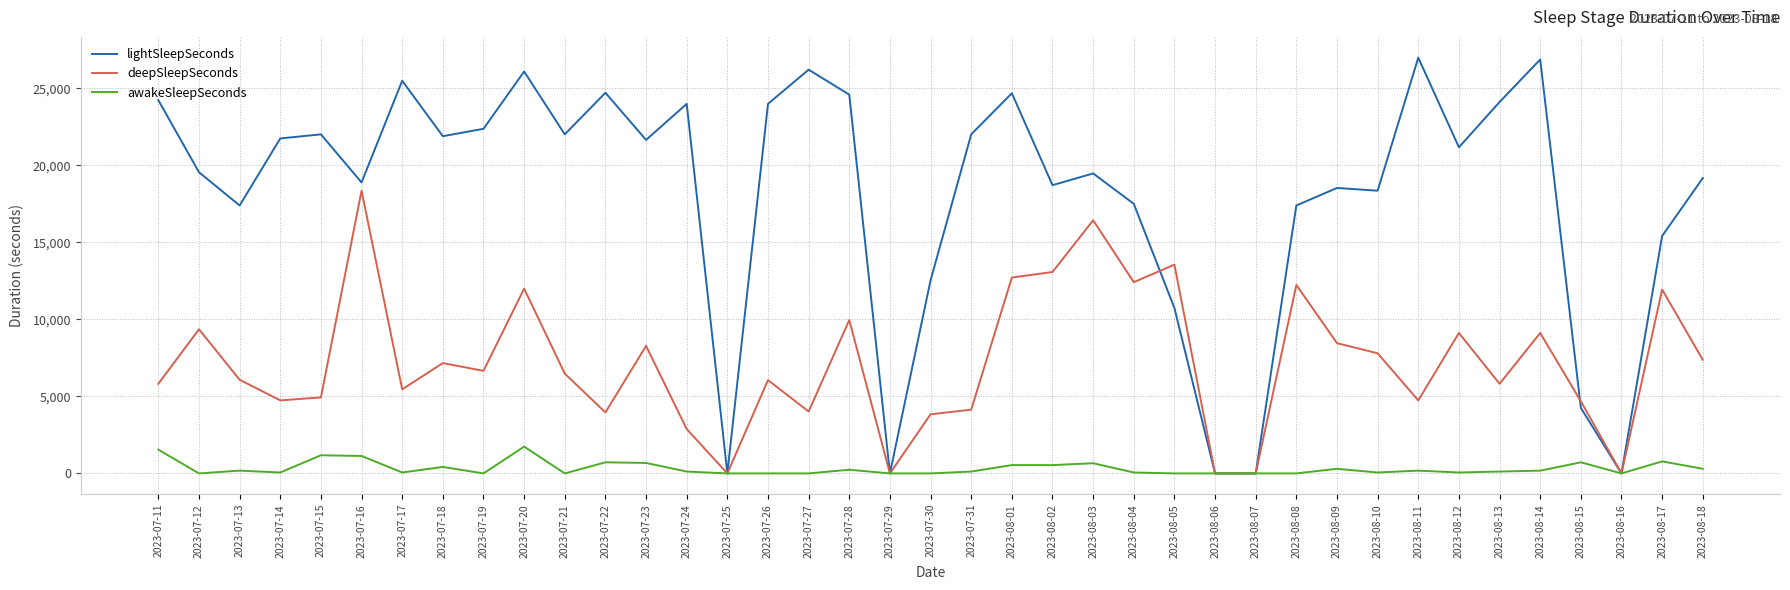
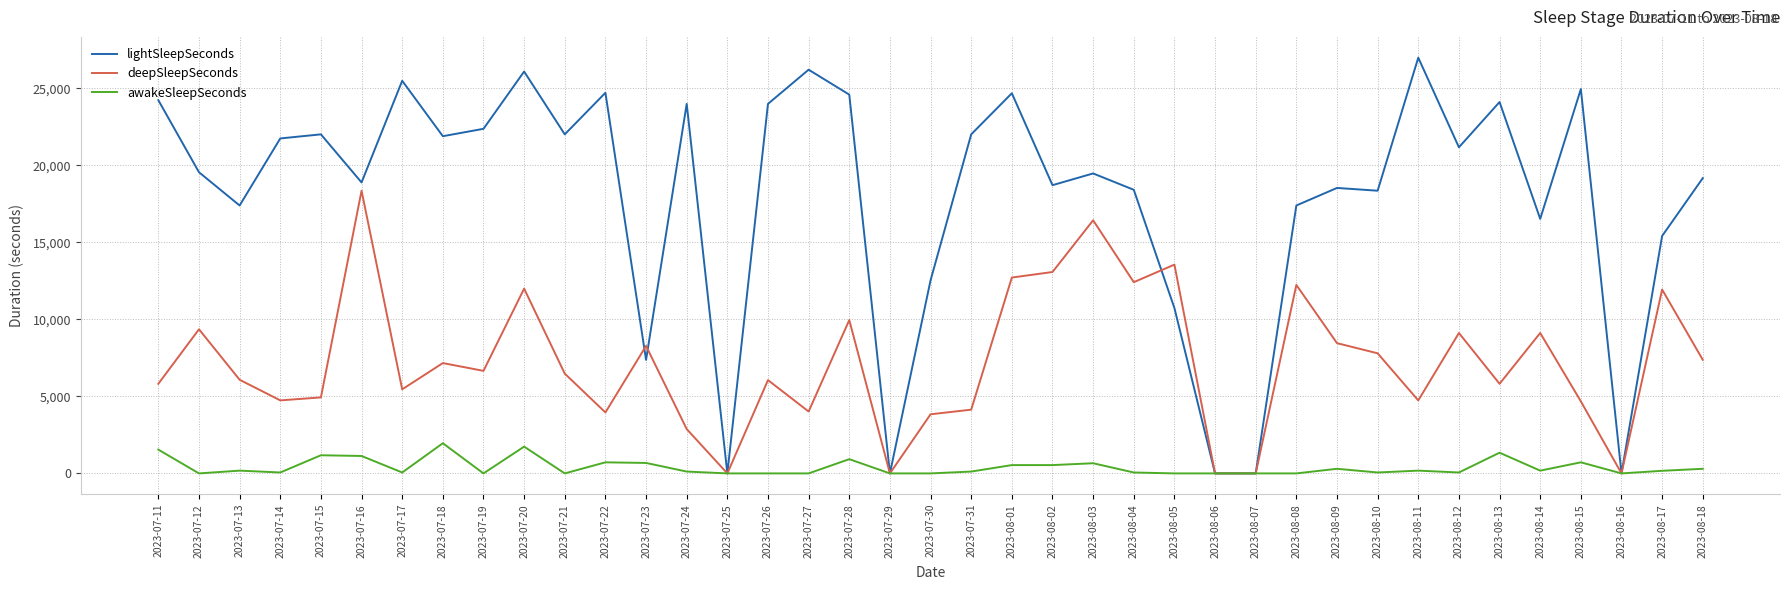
awakeSleepSeconds, 2023-07-18: 400 -> 2,000
lightSleepSeconds, 2023-07-23: 21,700 -> 7,400
awakeSleepSeconds, 2023-07-28: 200 -> 900
lightSleepSeconds, 2023-08-04: 17,500 -> 18,400
awakeSleepSeconds, 2023-08-13: 100 -> 1,300
lightSleepSeconds, 2023-08-14: 26,900 -> 16,500
lightSleepSeconds, 2023-08-15: 4,300 -> 25,000
awakeSleepSeconds, 2023-08-17: 800 -> 200
